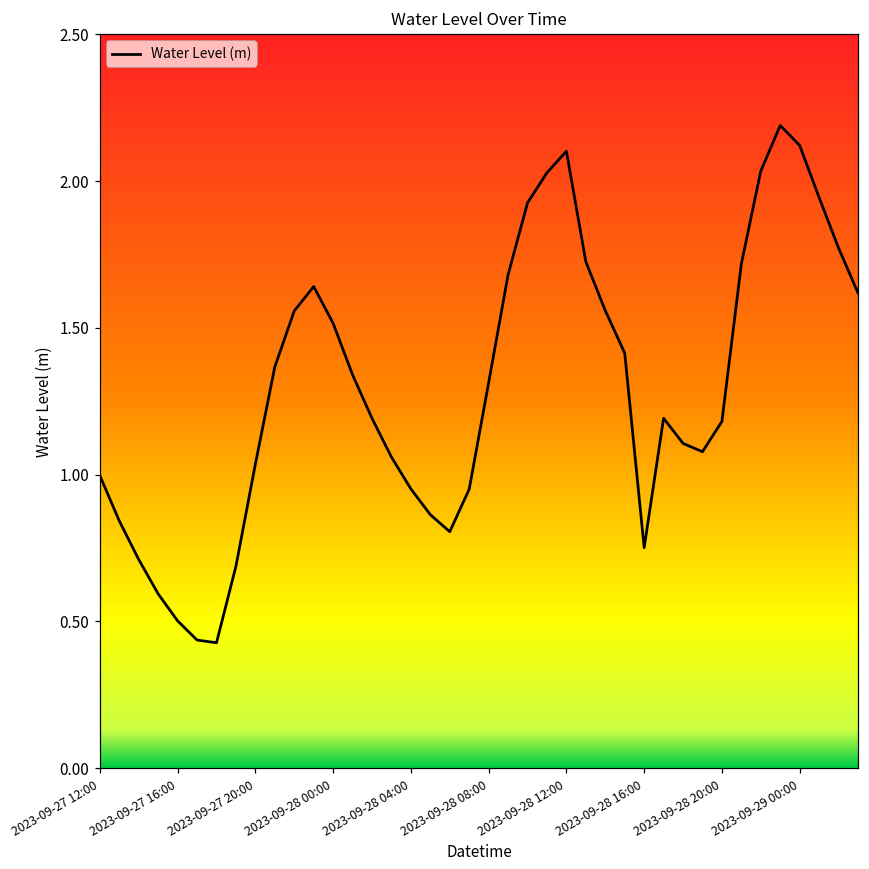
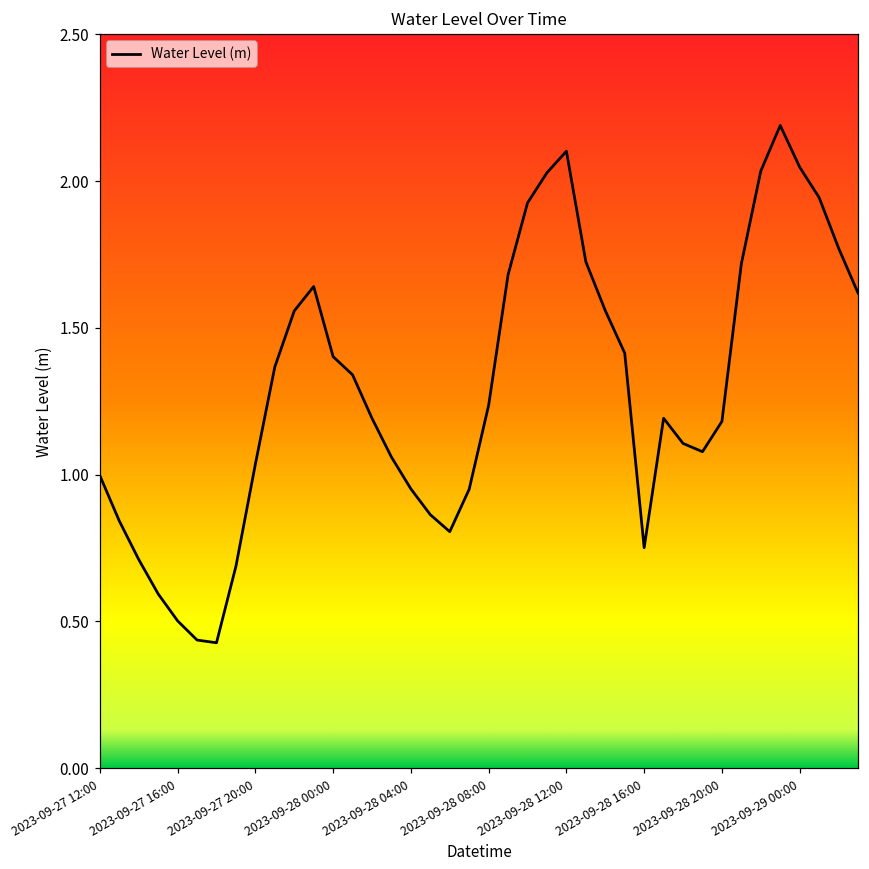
2023-09-28 00:00: 1.52 -> 1.40
2023-09-28 08:00: 1.31 -> 1.24
2023-09-29 00:00: 2.12 -> 2.05
